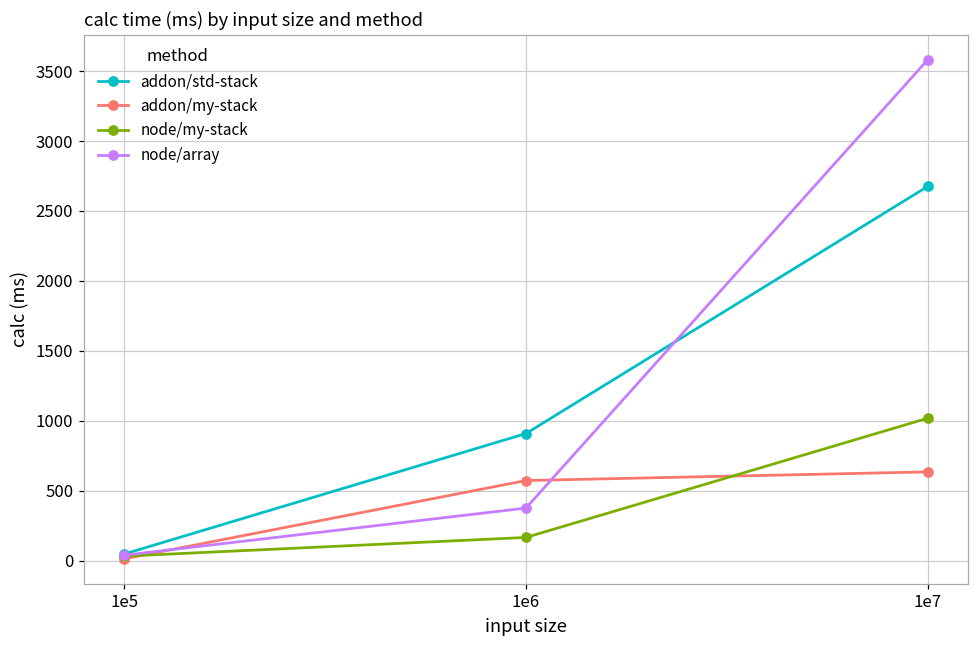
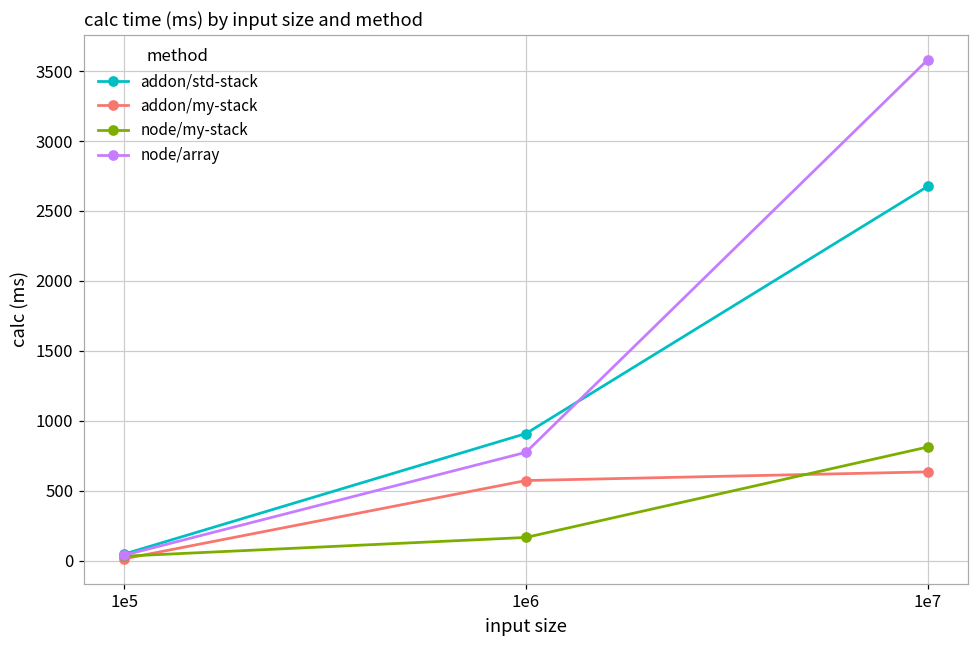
node/array, 1e6: 380 -> 770
node/my-stack, 1e7: 1020 -> 810
